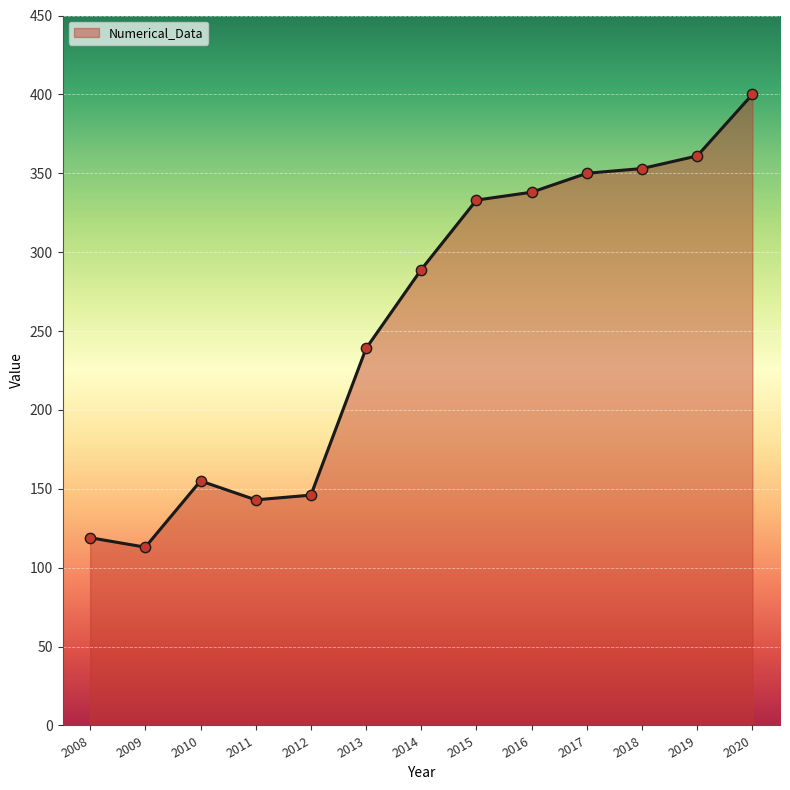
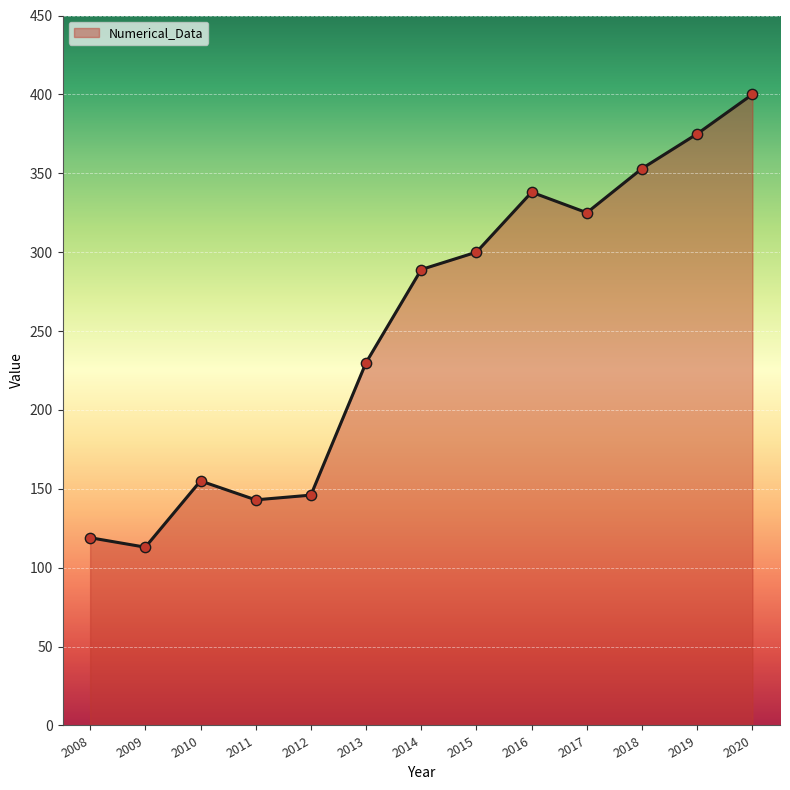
2013: 239 -> 230
2015: 333 -> 300
2017: 350 -> 325
2019: 361 -> 375
